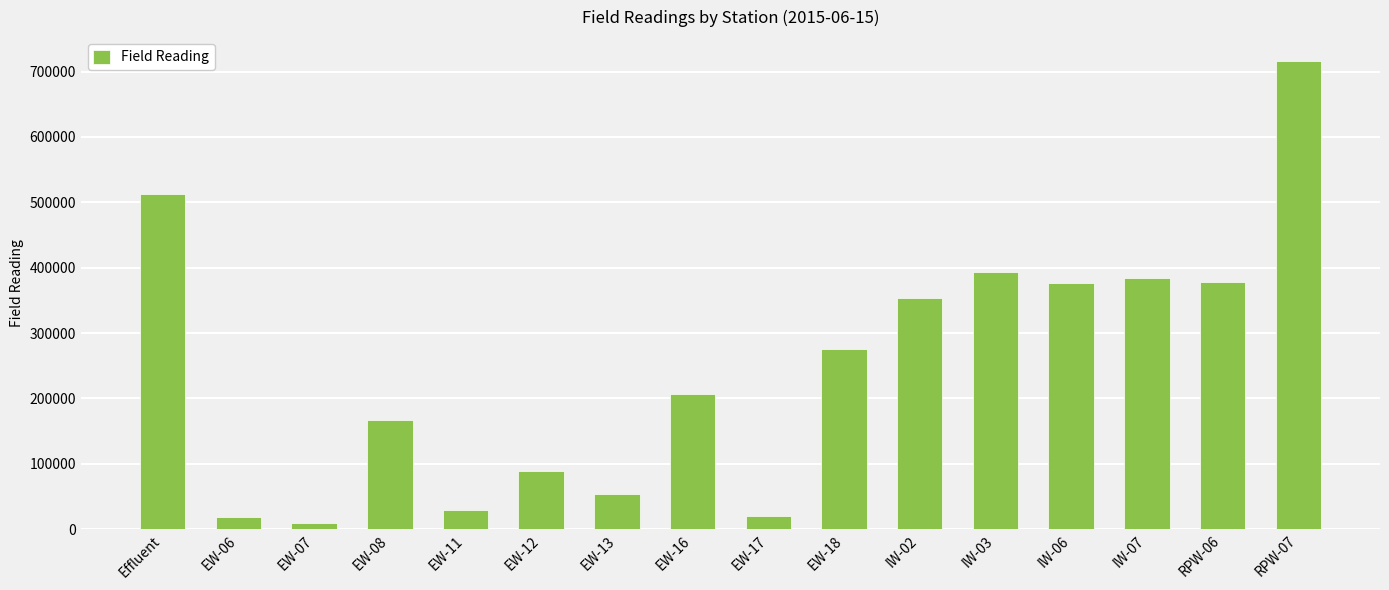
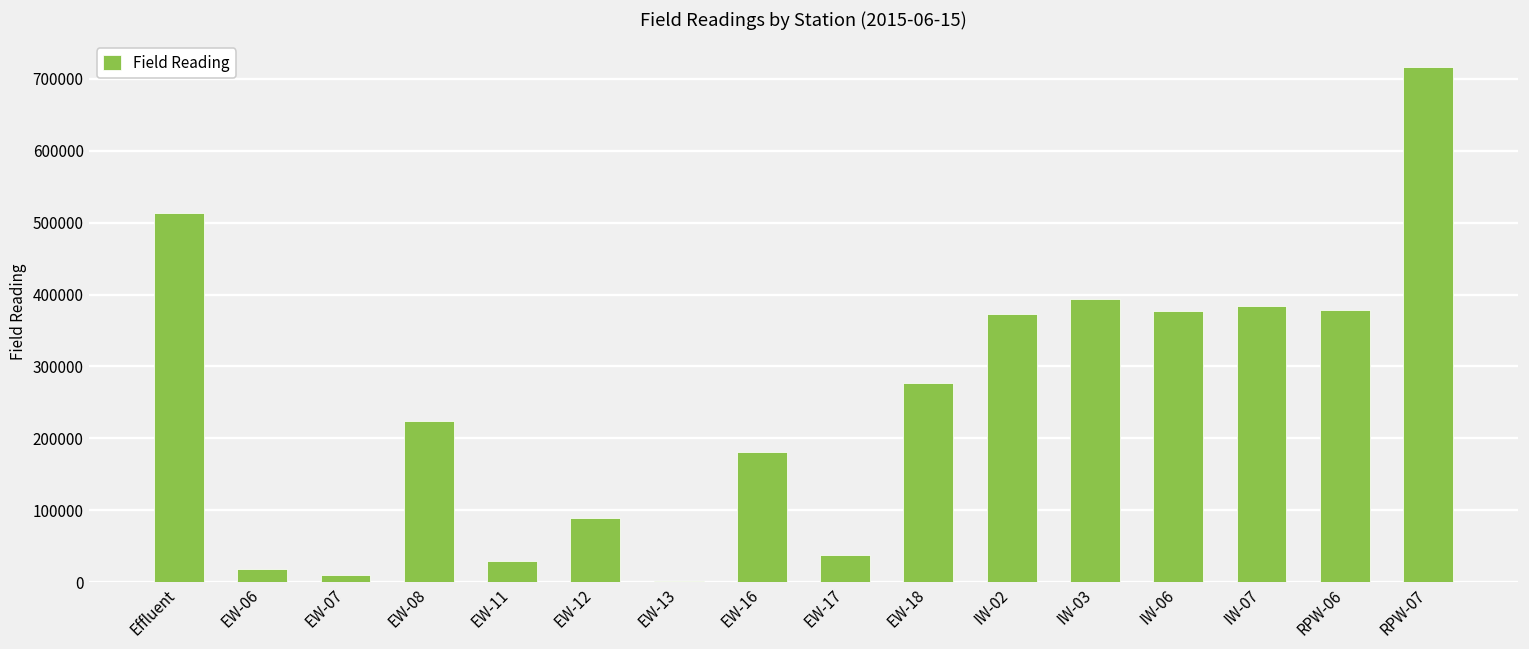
EW-08: 170000 -> 220000
EW-13: 50000 -> 0
EW-16: 210000 -> 180000
EW-17: 20000 -> 40000
IW-02: 350000 -> 370000
